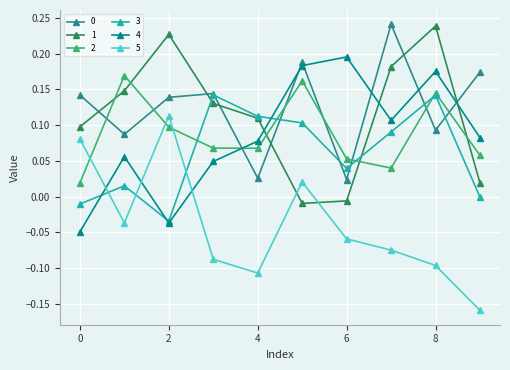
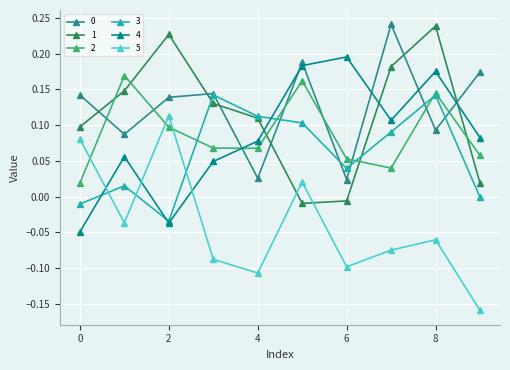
5, 6: -0.06 -> -0.10
5, 8: -0.10 -> -0.06
